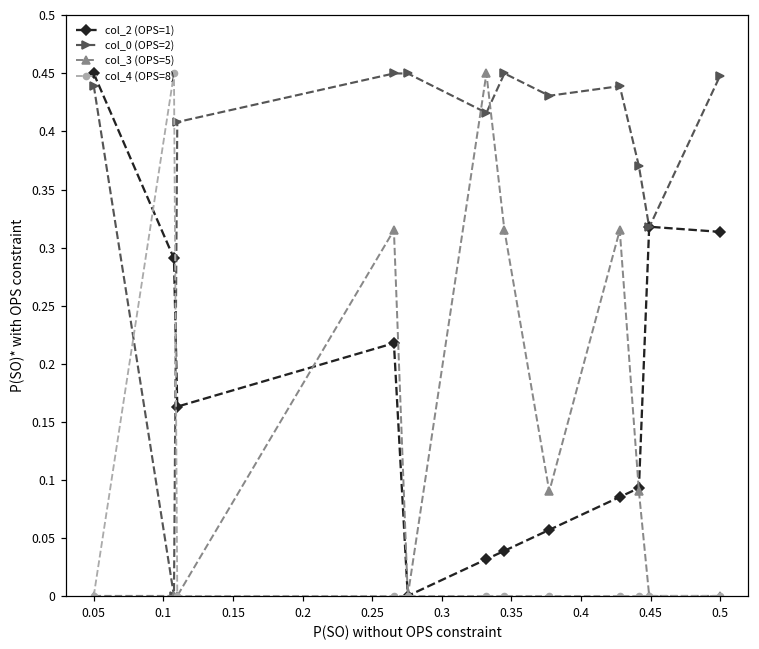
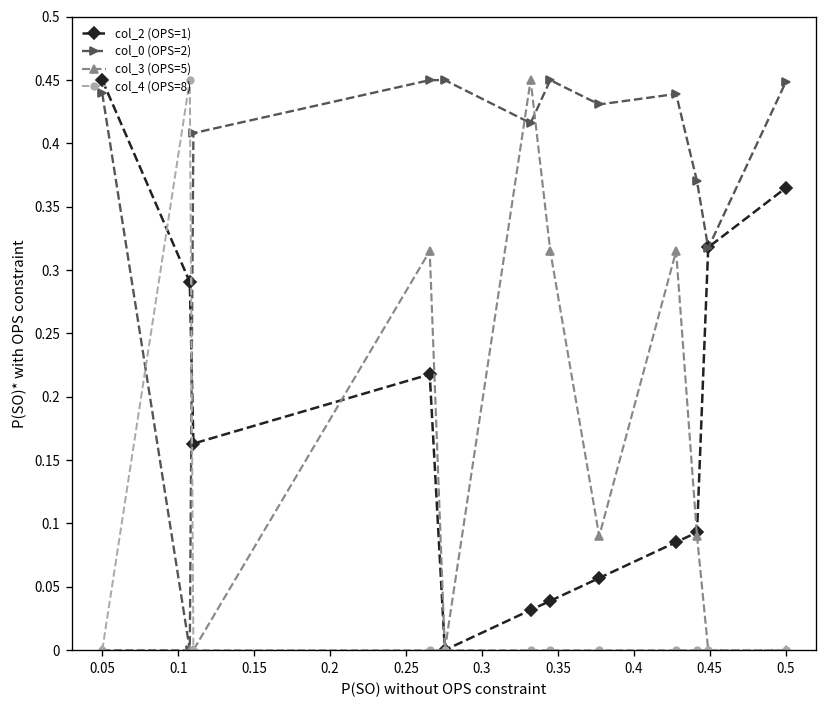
col_2 (OPS=1), 0.5: 0.314 -> 0.365
